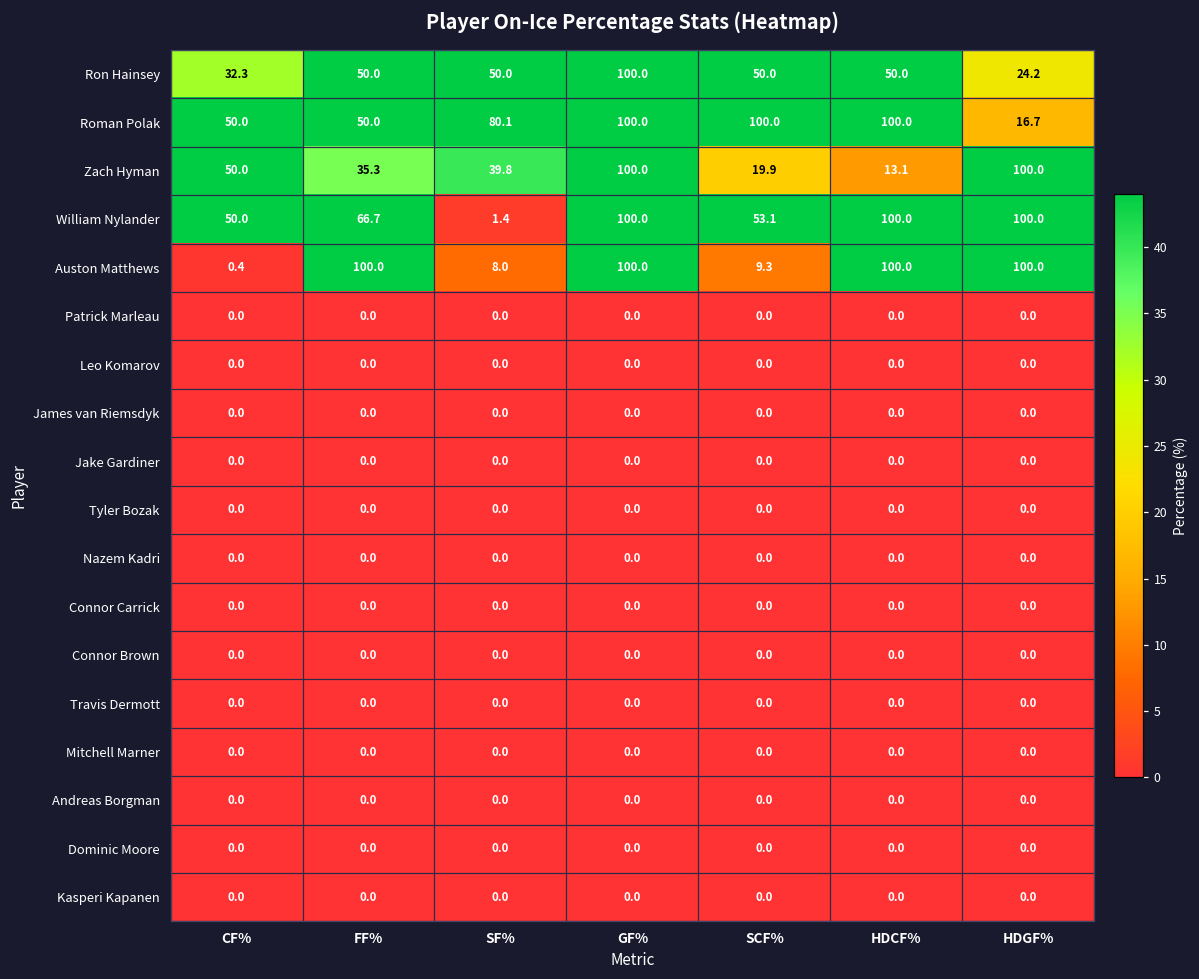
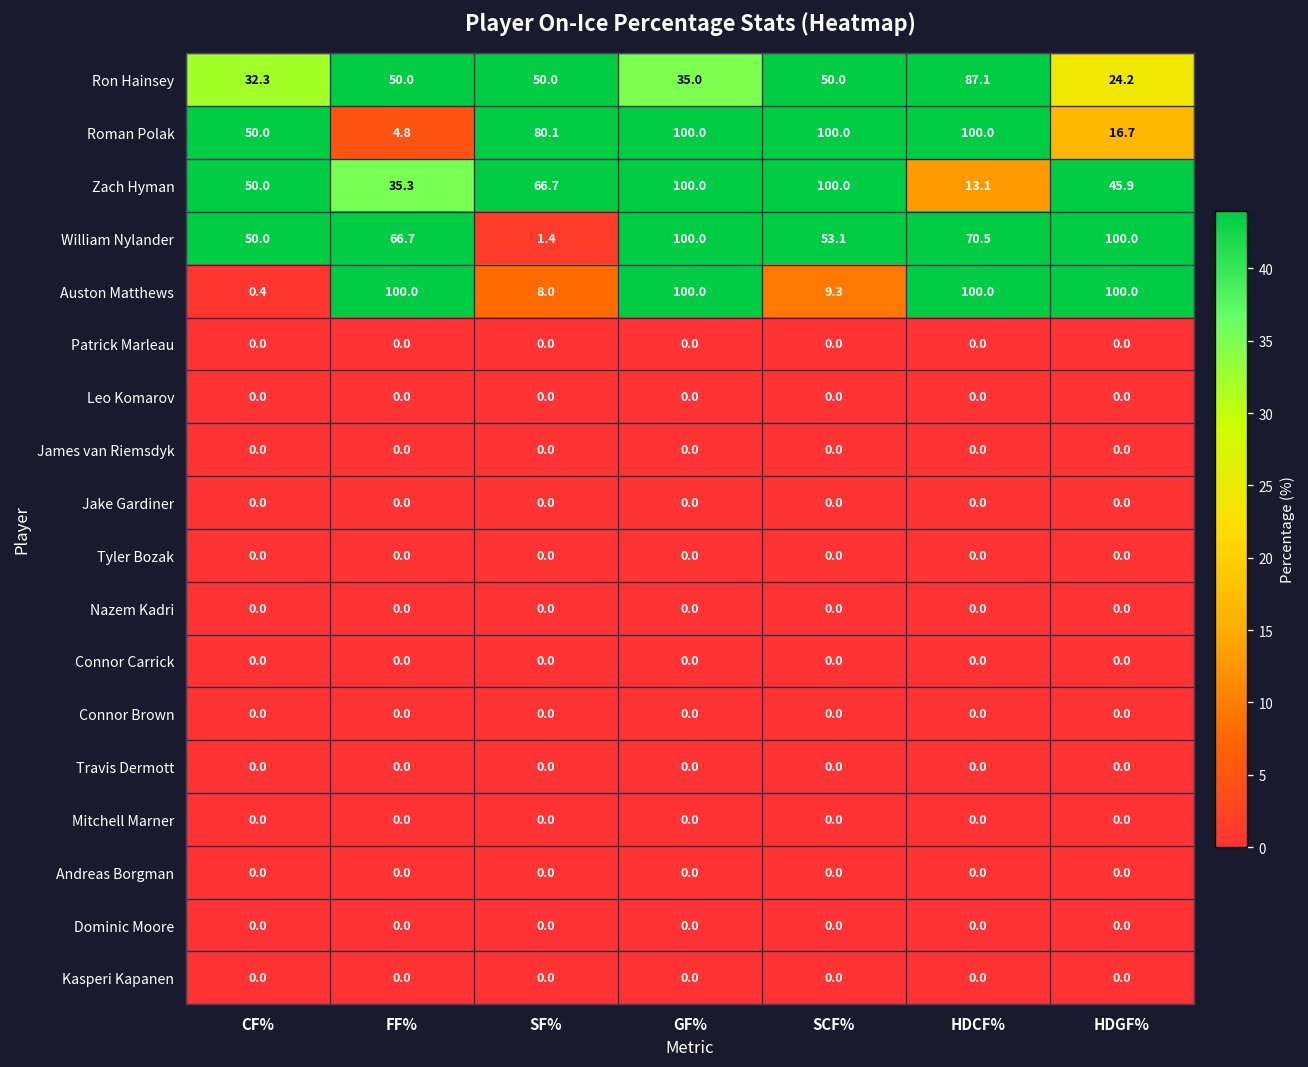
Ron Hainsey, GF%: 100.0 -> 35.0
Ron Hainsey, HDCF%: 50.0 -> 87.1
Roman Polak, FF%: 50.0 -> 4.8
Zach Hyman, SF%: 39.8 -> 66.7
Zach Hyman, SCF%: 19.9 -> 100.0
Zach Hyman, HDGF%: 100.0 -> 45.9
William Nylander, HDCF%: 100.0 -> 70.5
